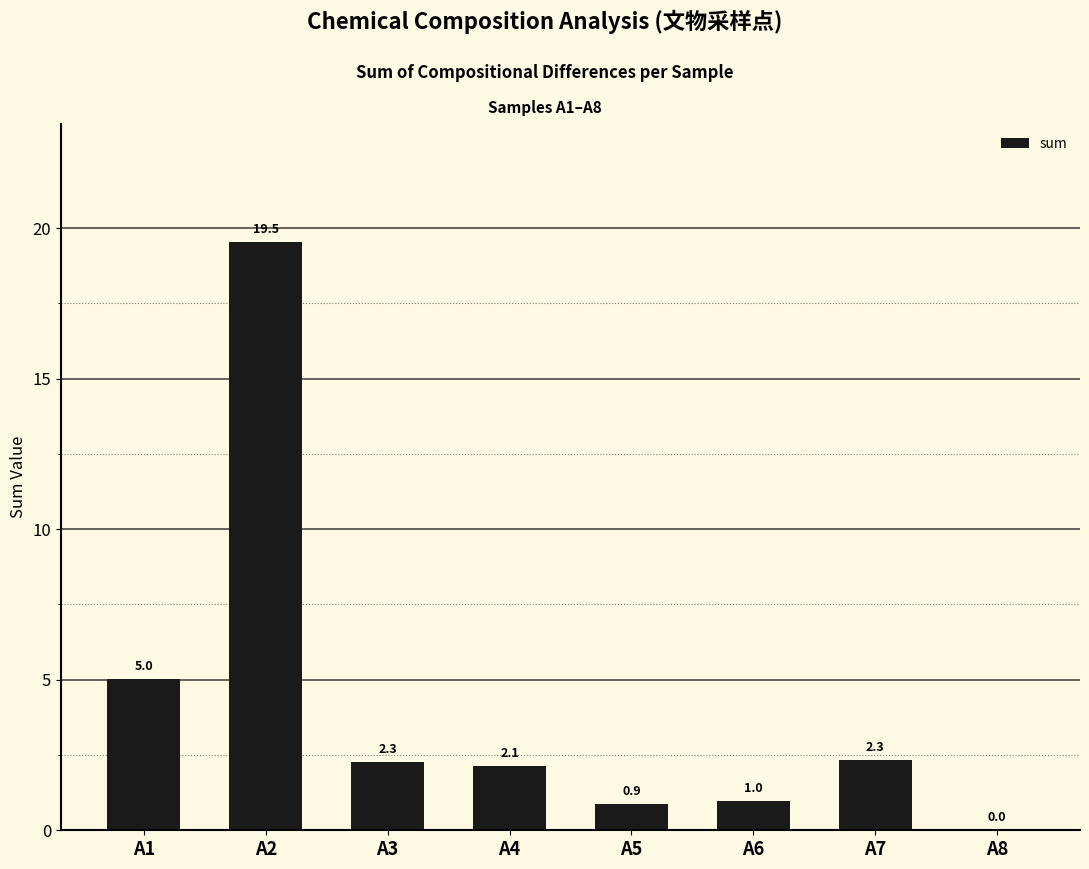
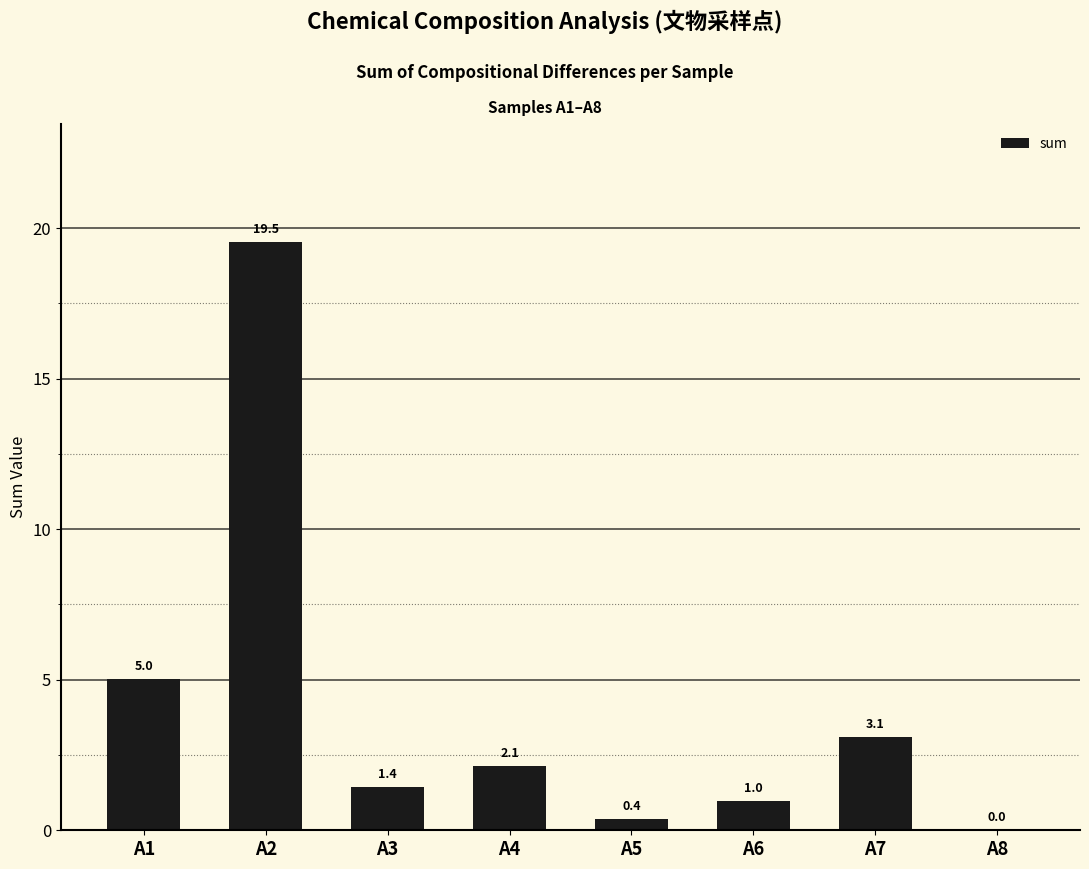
A3: 2.3 -> 1.4
A5: 0.9 -> 0.4
A7: 2.3 -> 3.1
